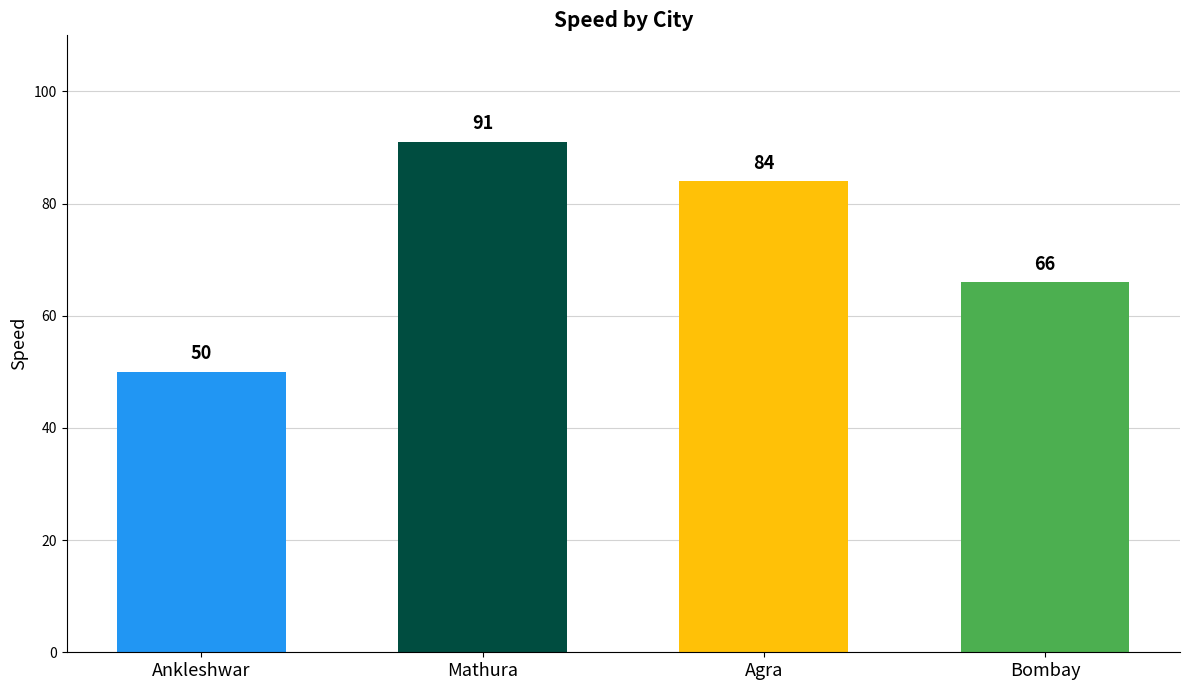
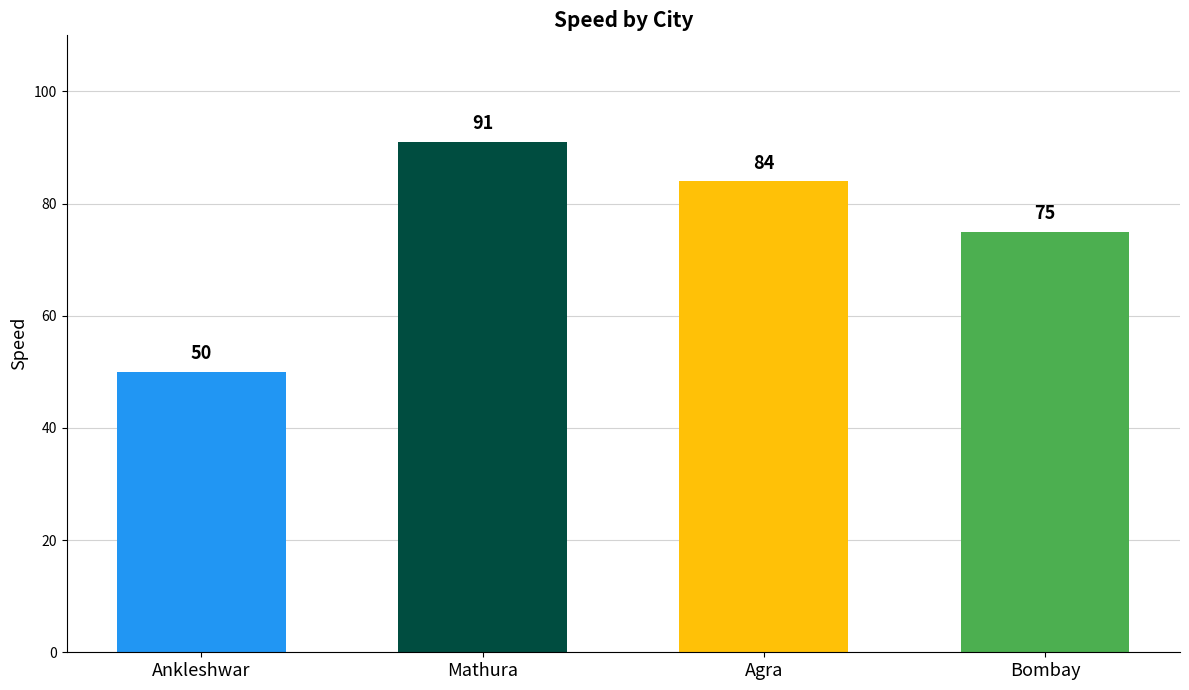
Bombay: 66 -> 75
